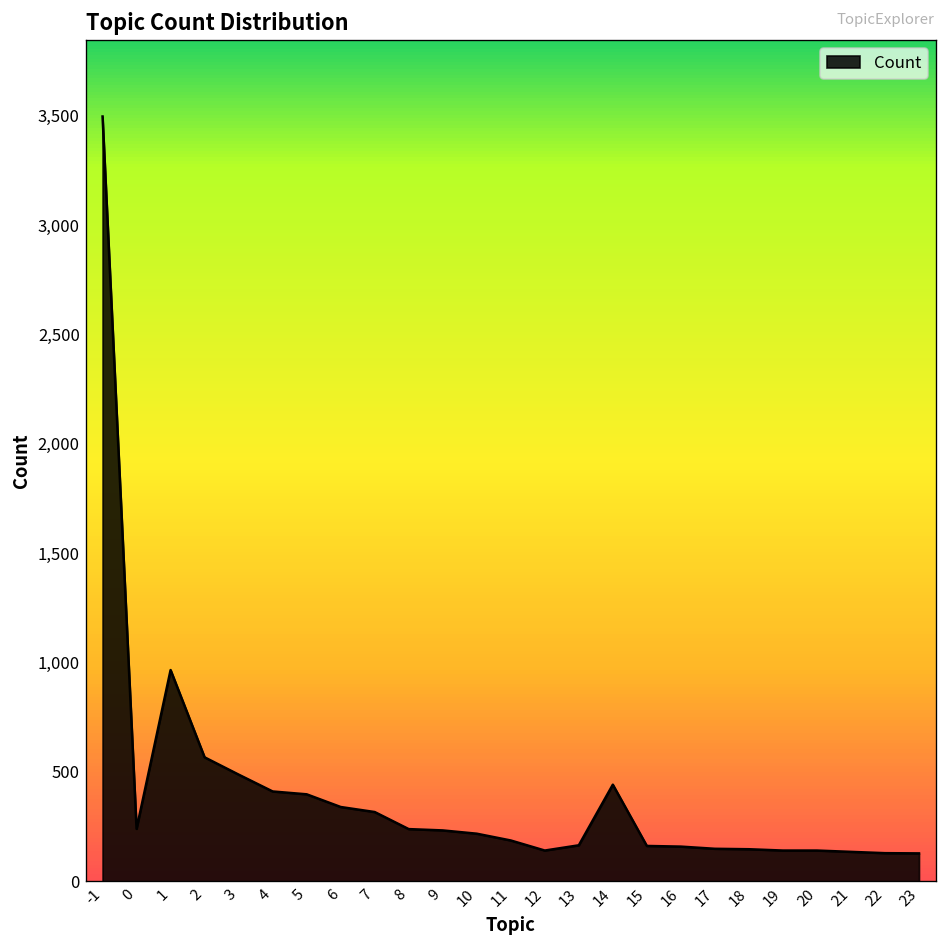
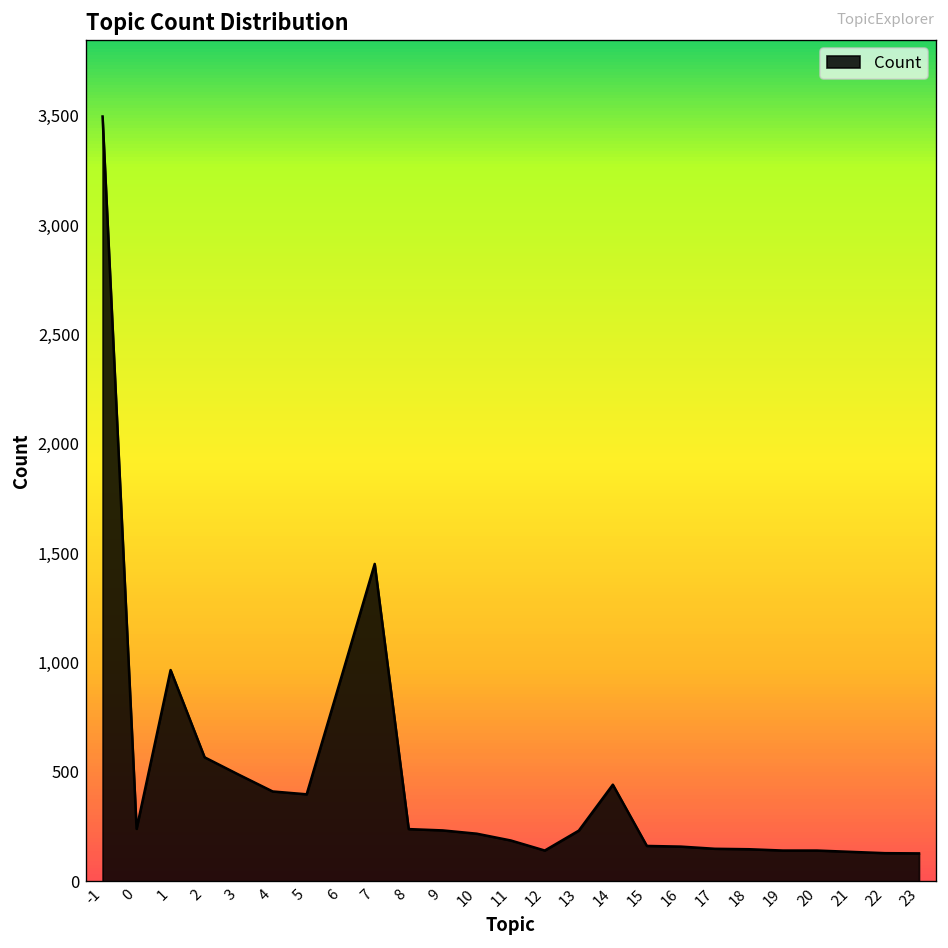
6: 340 -> 920
7: 320 -> 1,450
13: 170 -> 230
